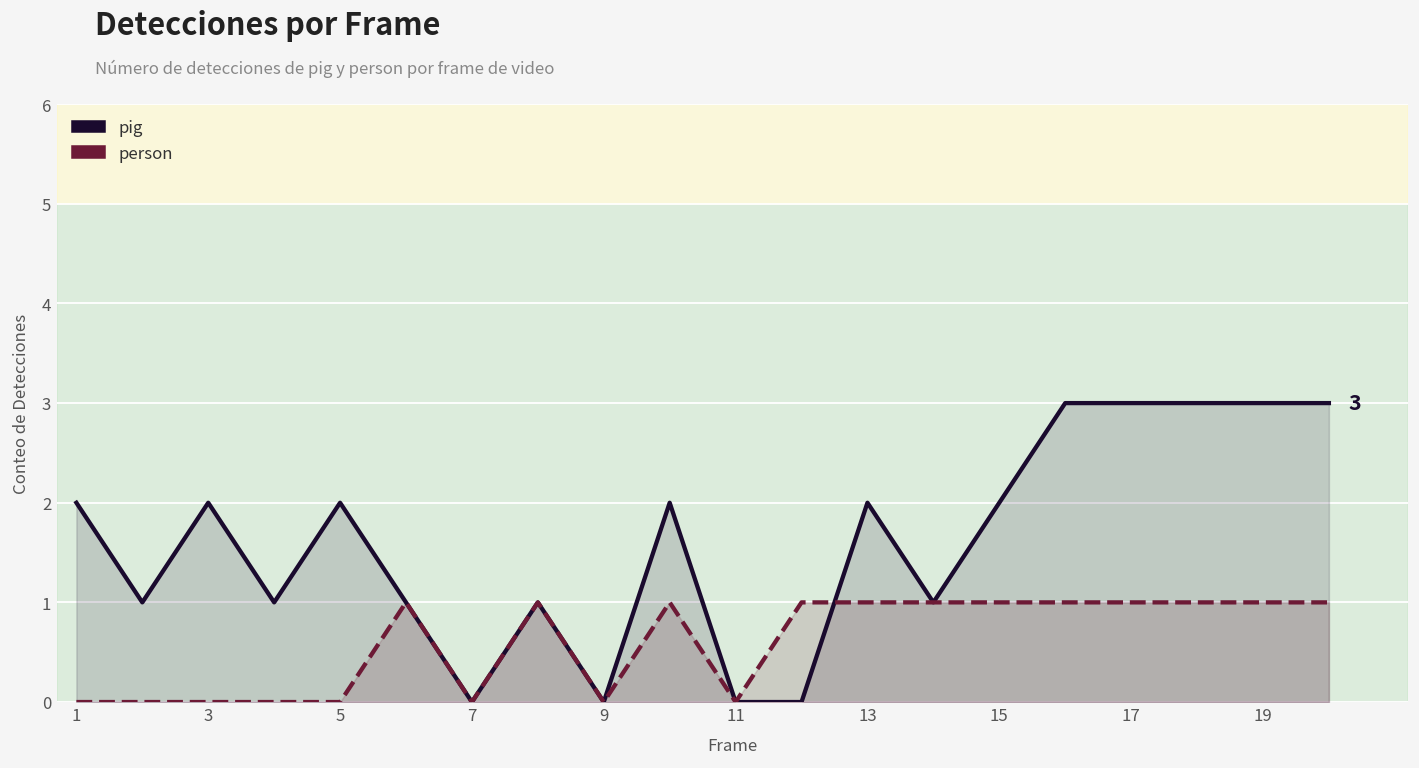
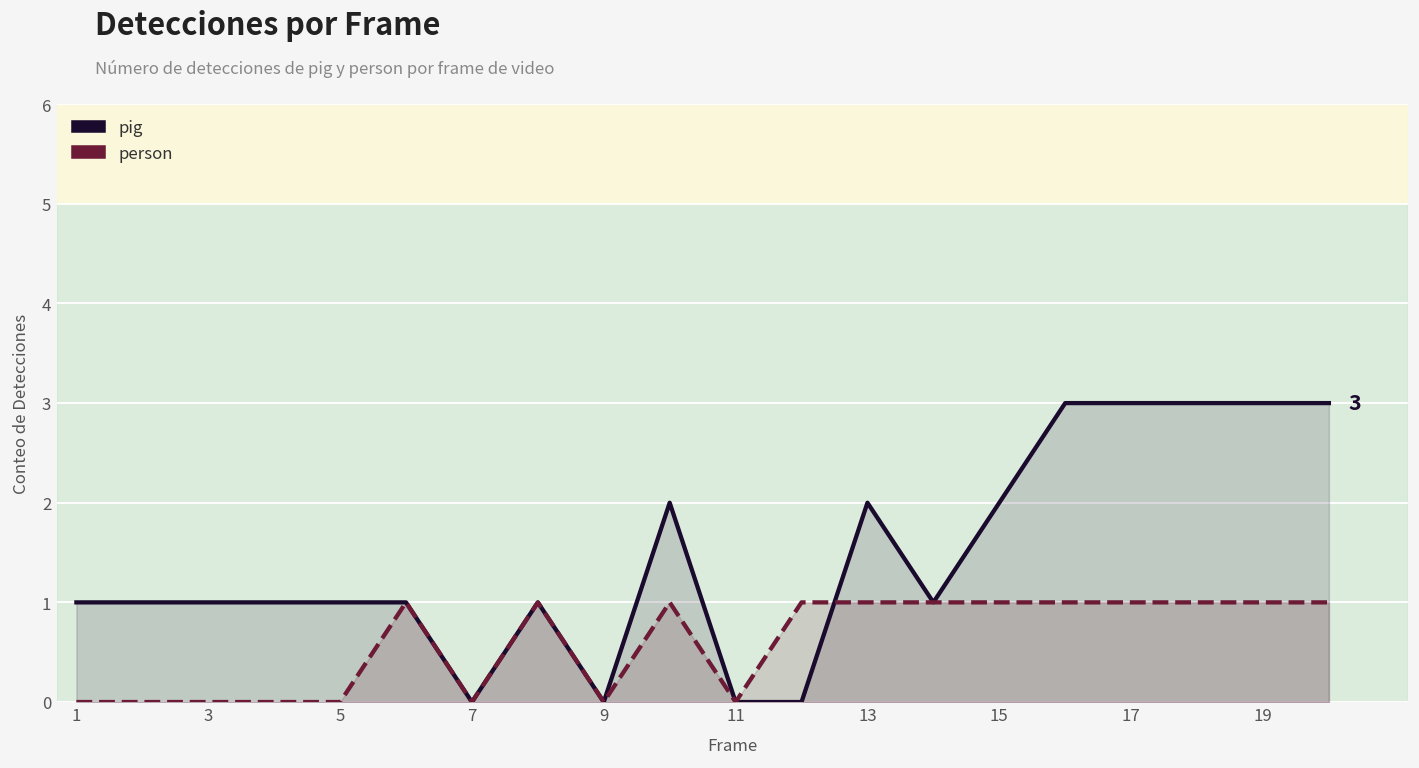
pig, 1: 2 -> 1
pig, 3: 2 -> 1
pig, 5: 2 -> 1
